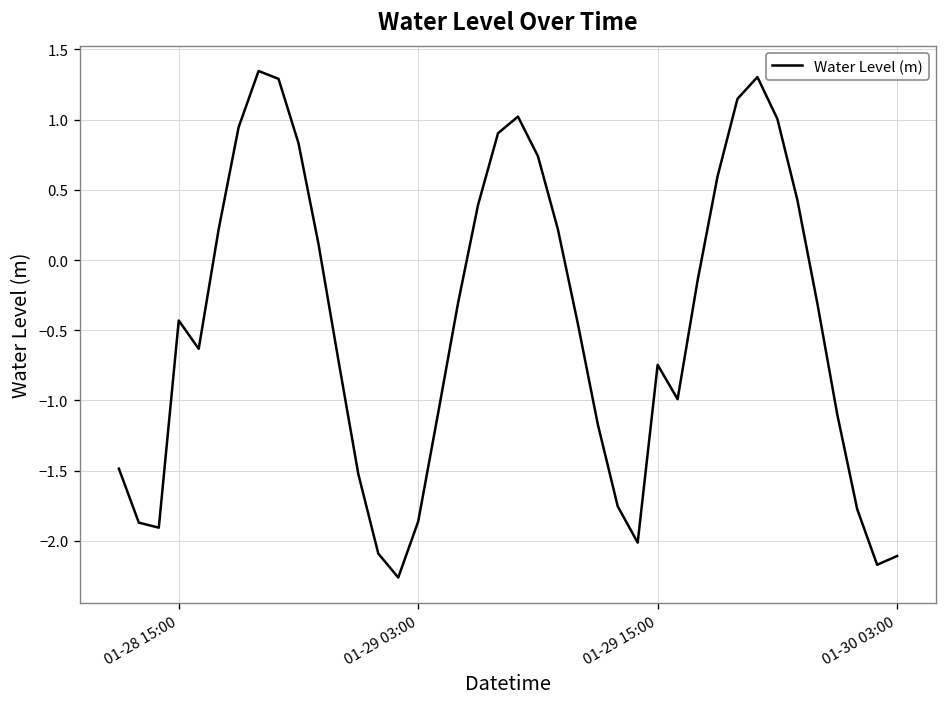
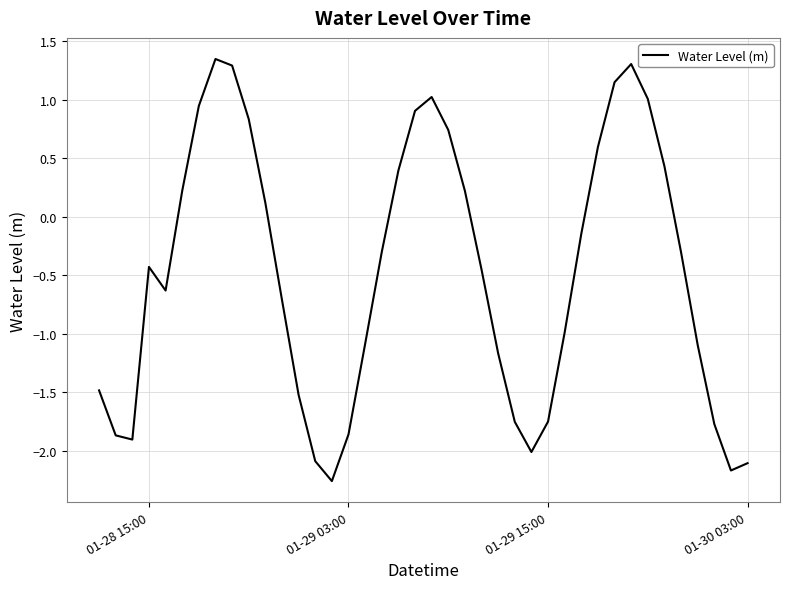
01-29 15:00: -0.75 -> -1.75
